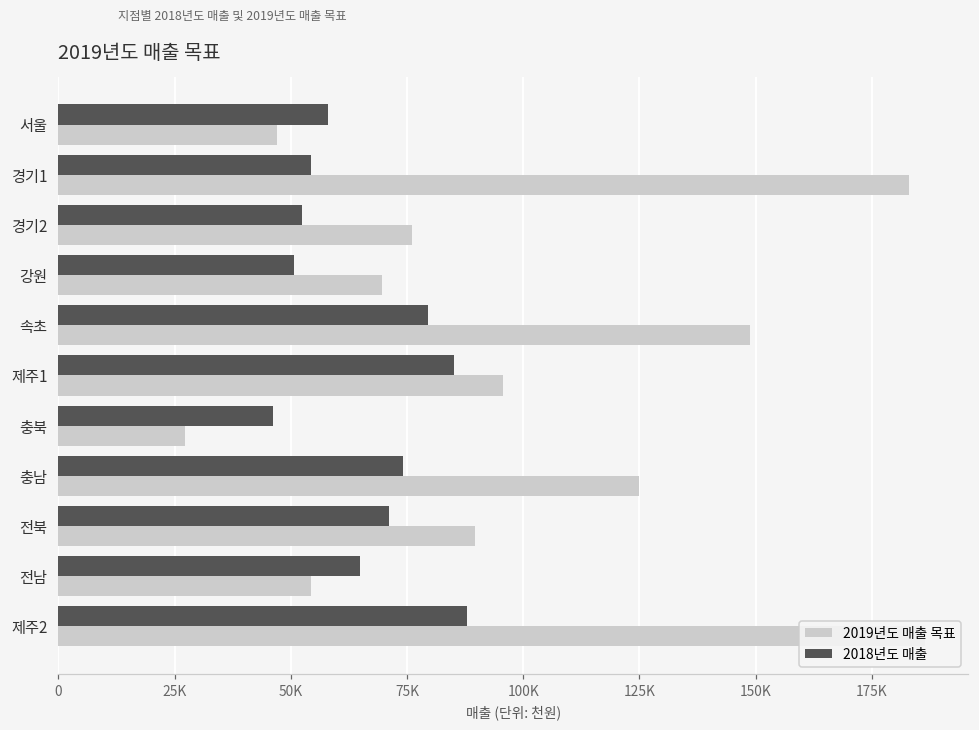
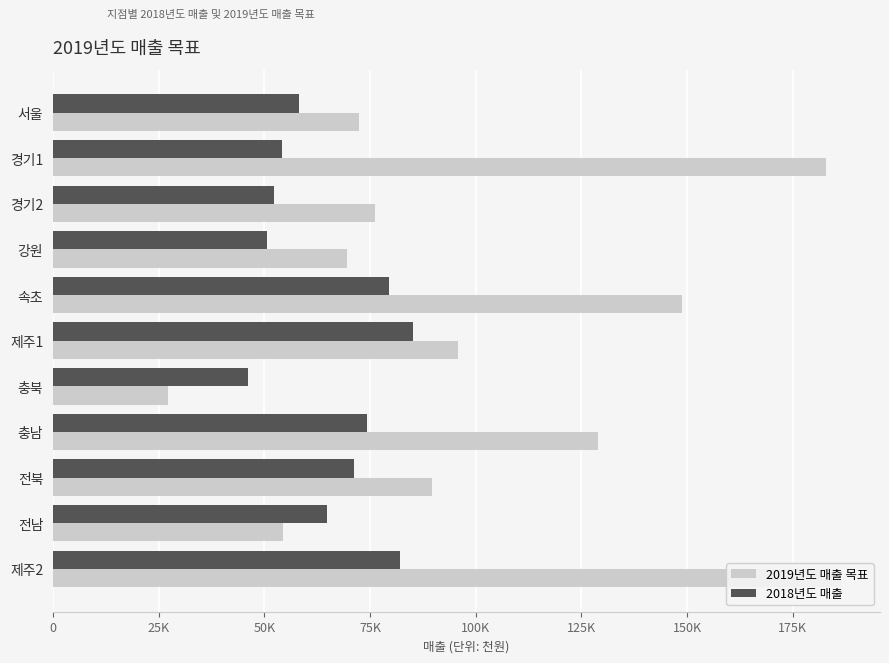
2019년도 매출 목표, 서울: 47000 -> 72000
2019년도 매출 목표, 충남: 125000 -> 129000
2018년도 매출, 제주2: 88000 -> 82000
